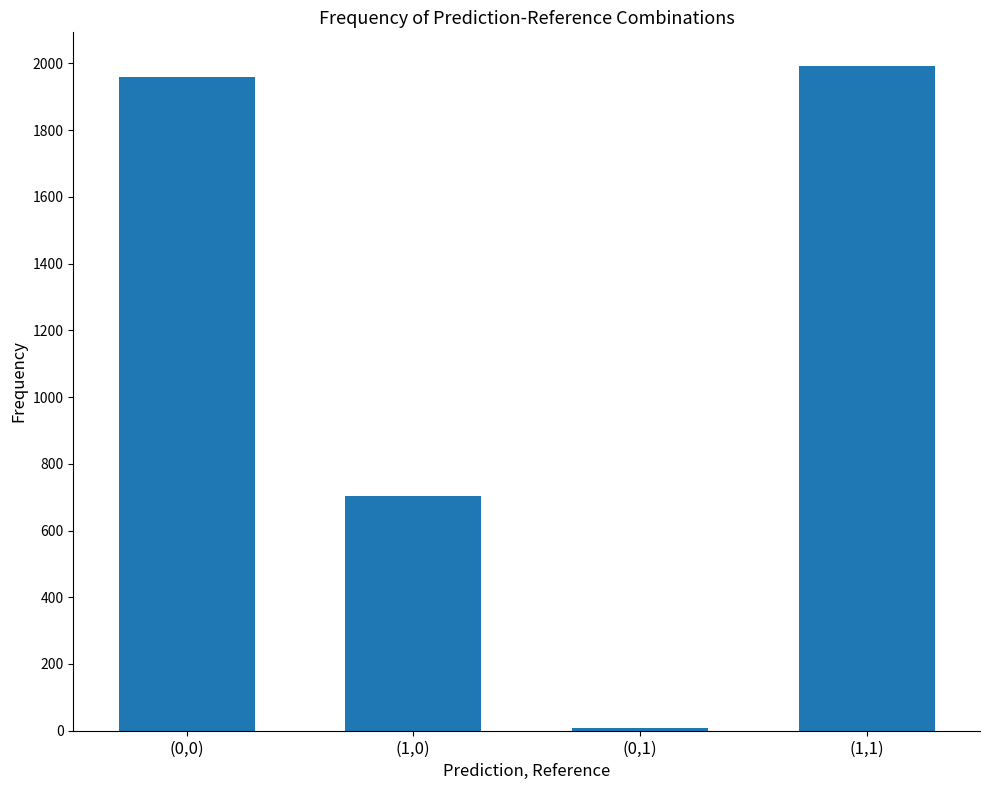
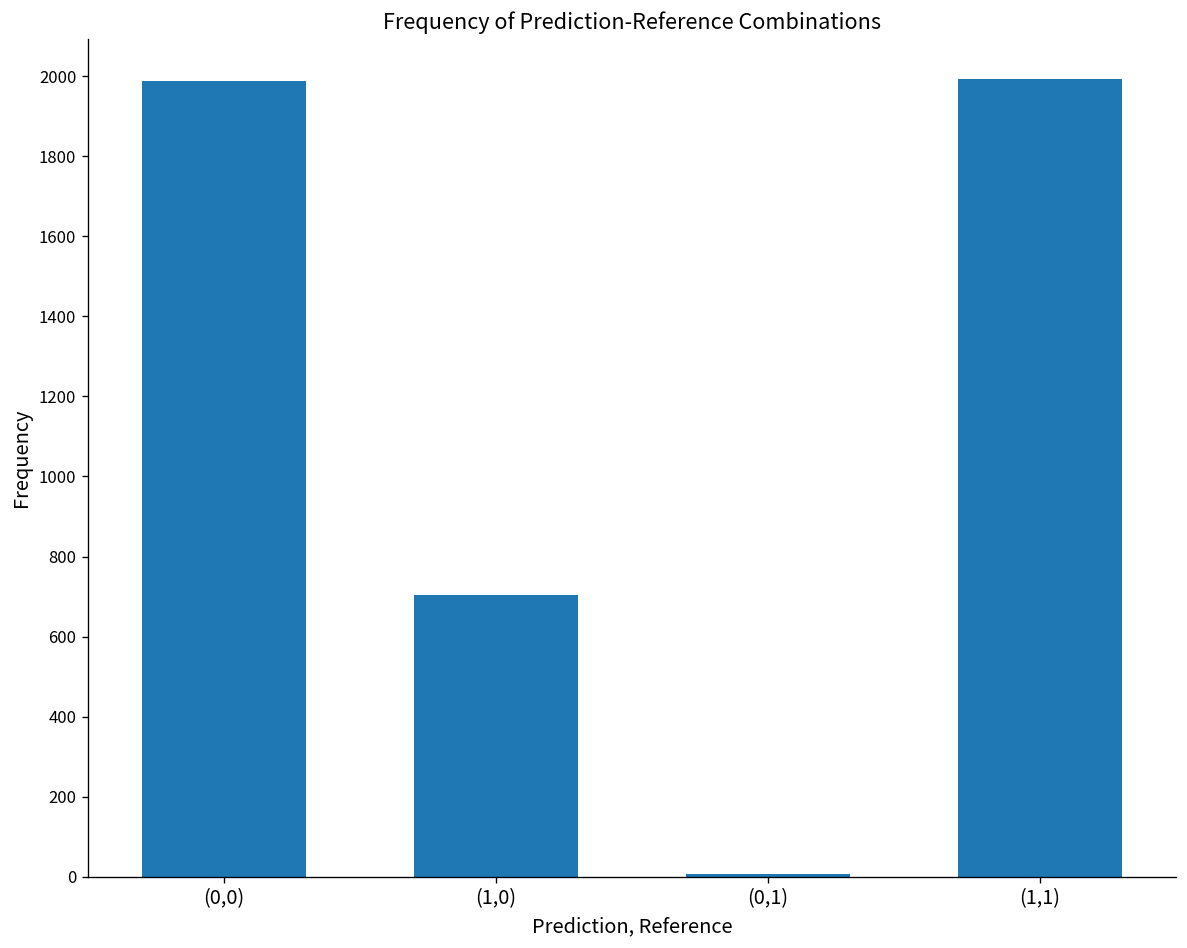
(0,0): 1960 -> 1990
